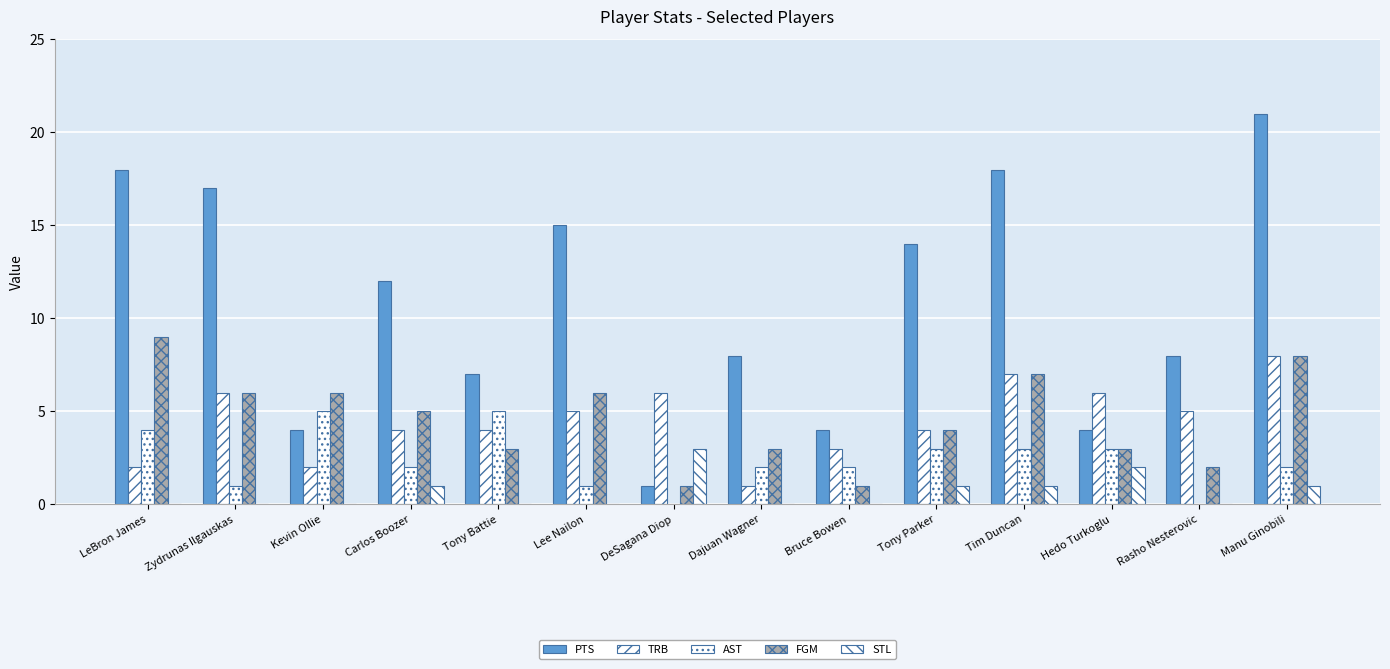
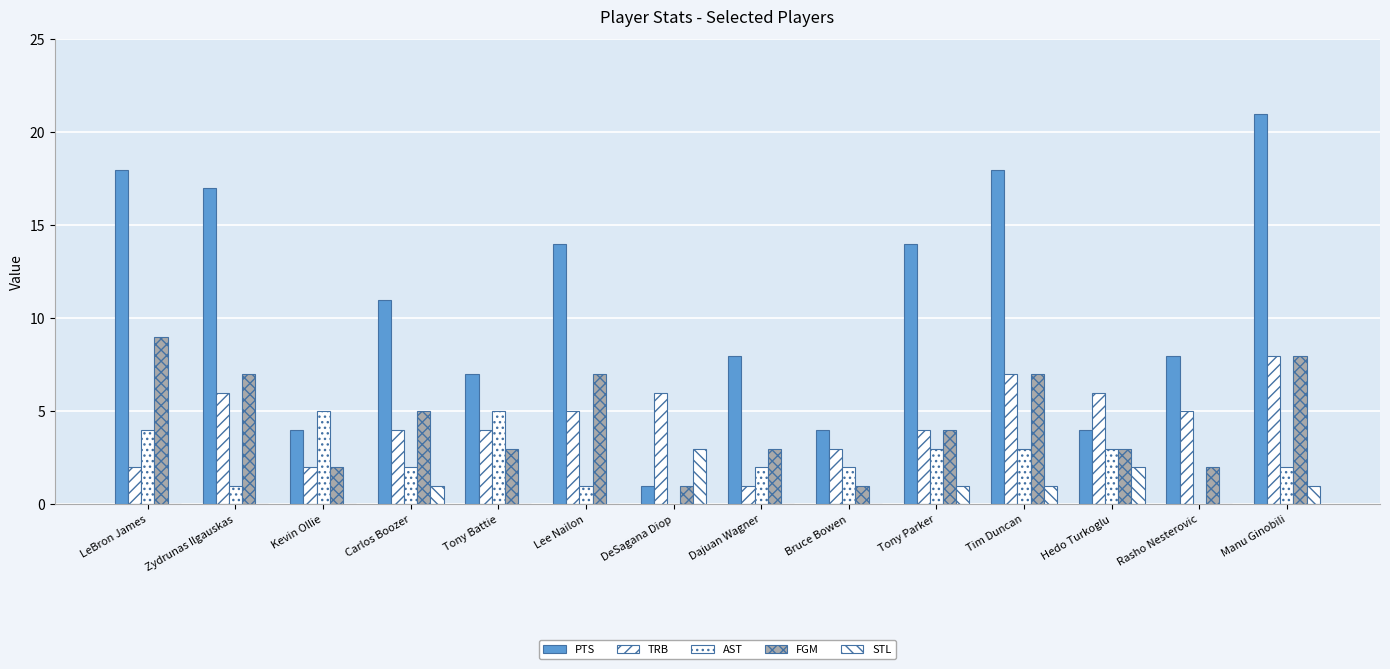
FGM, Zydrunas Ilgauskas: 6 -> 7
FGM, Kevin Ollie: 6 -> 2
PTS, Carlos Boozer: 12 -> 11
PTS, Lee Nailon: 15 -> 14
FGM, Lee Nailon: 6 -> 7
